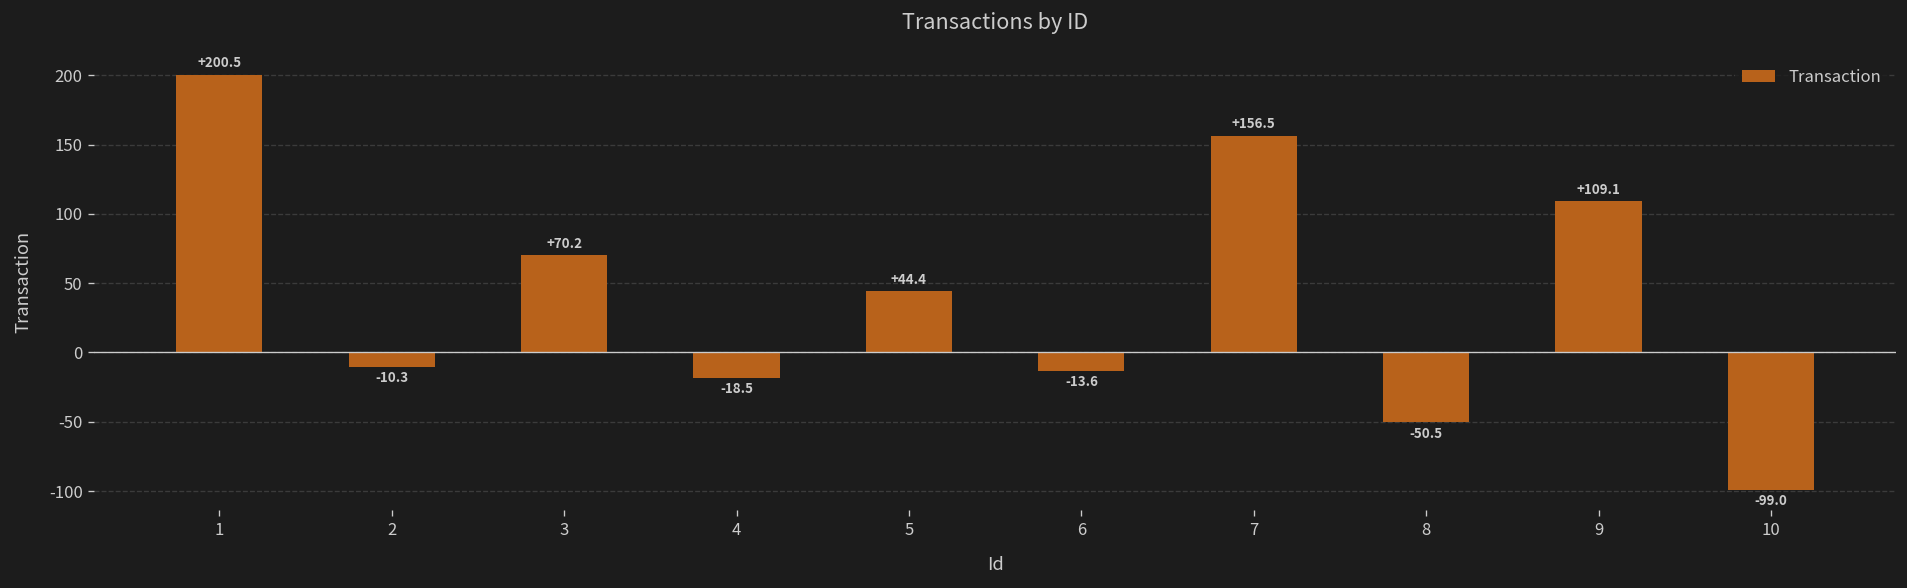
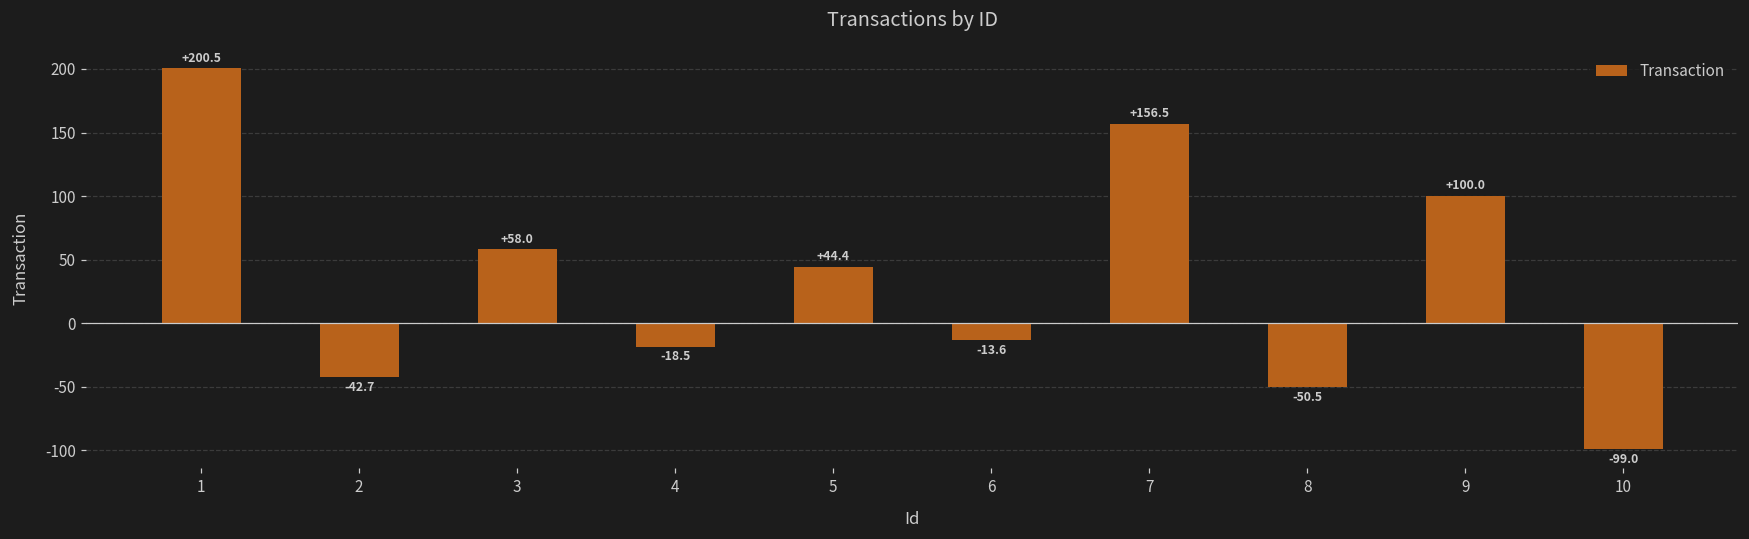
2: -10.3 -> -42.7
3: +70.2 -> +58.0
9: +109.1 -> +100.0
